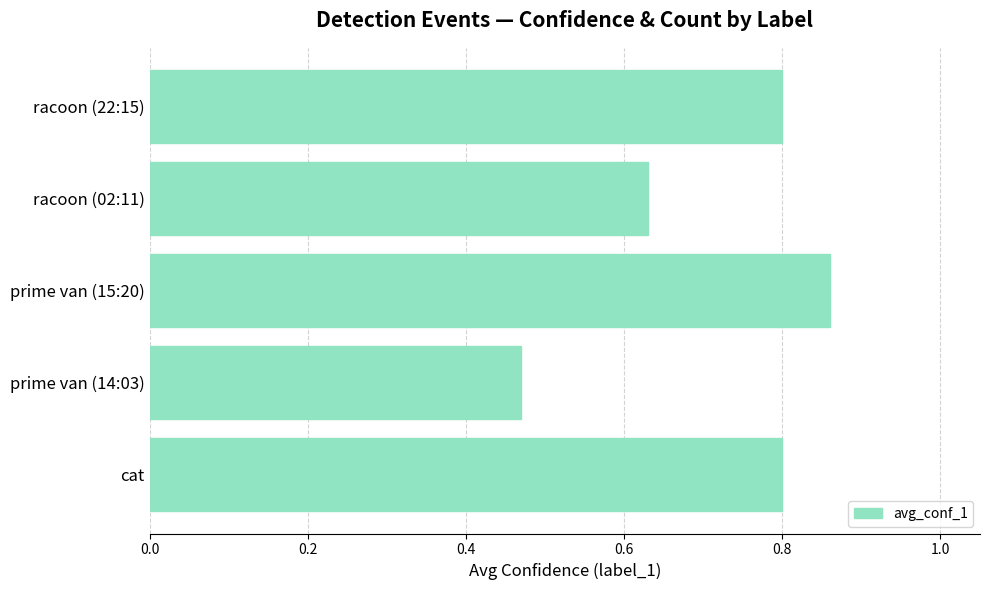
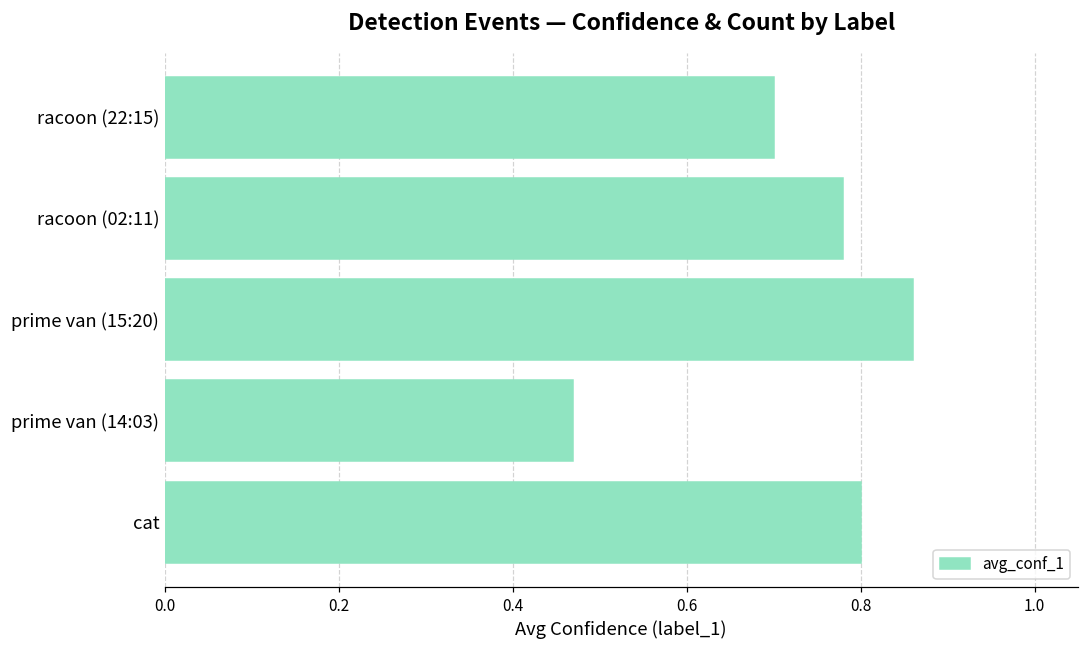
racoon (22:15): 0.8 -> 0.7
racoon (02:11): 0.63 -> 0.78
